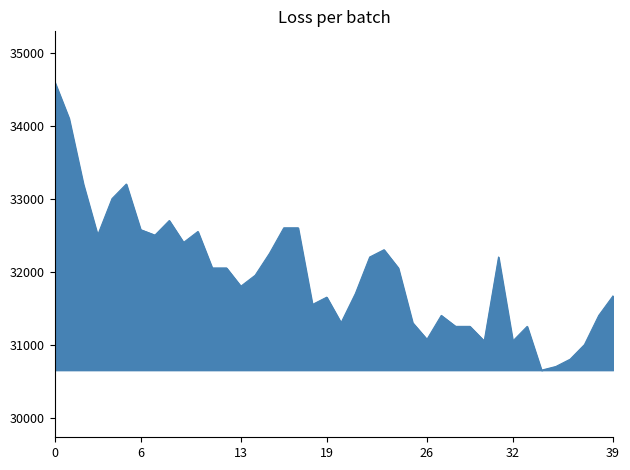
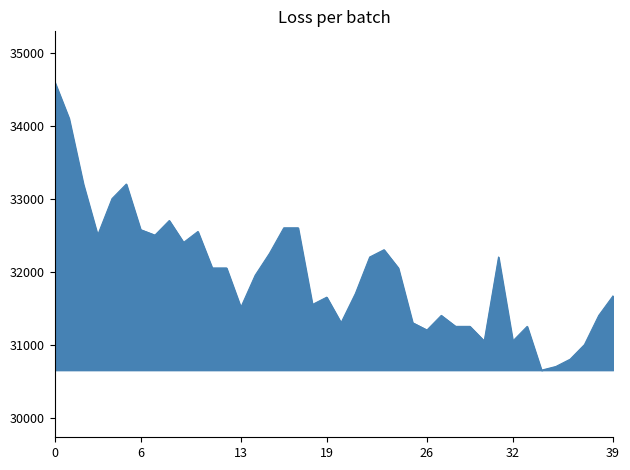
13: 31800 -> 31500
26: 31100 -> 31200
